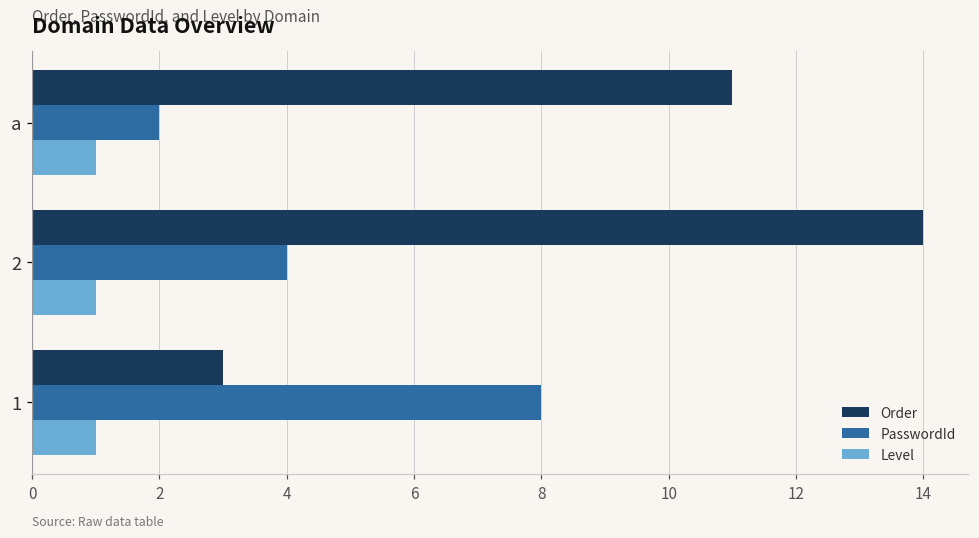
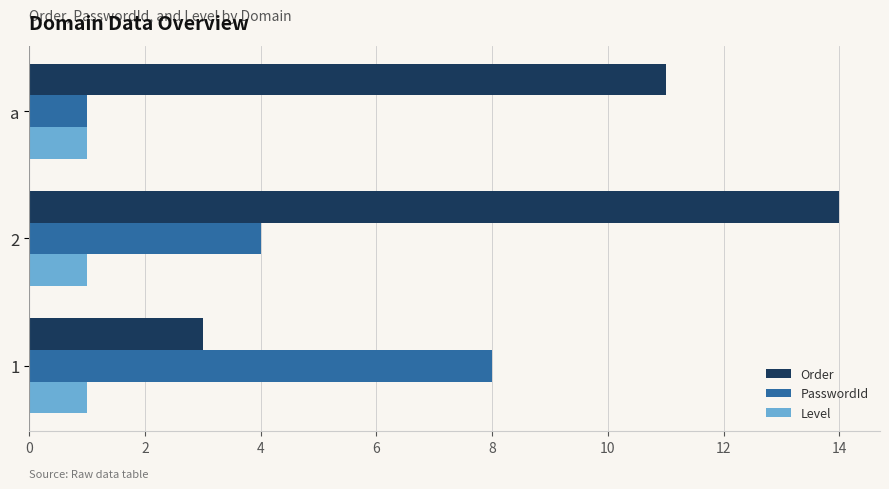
PasswordId, a: 2 -> 1
